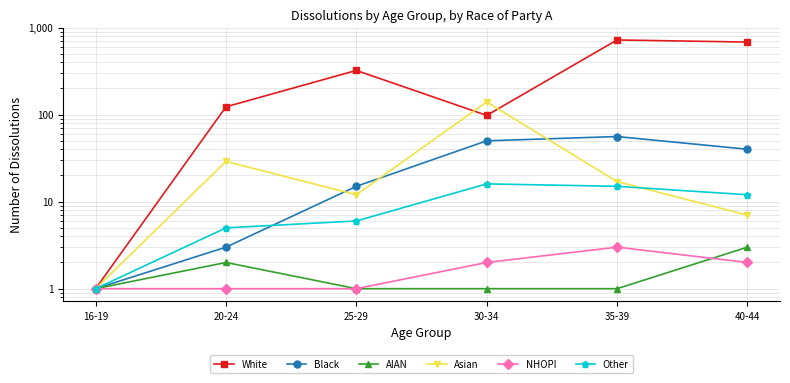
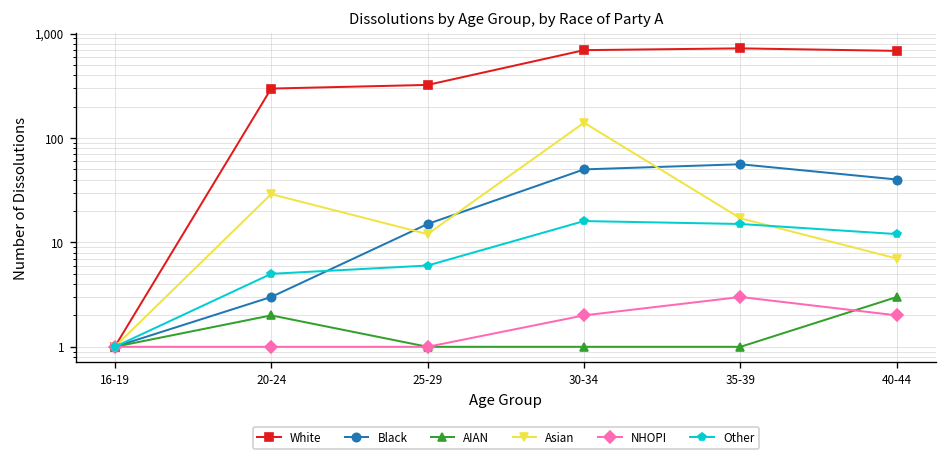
White, 20-24: 120 -> 300
White, 30-34: 100 -> 700
